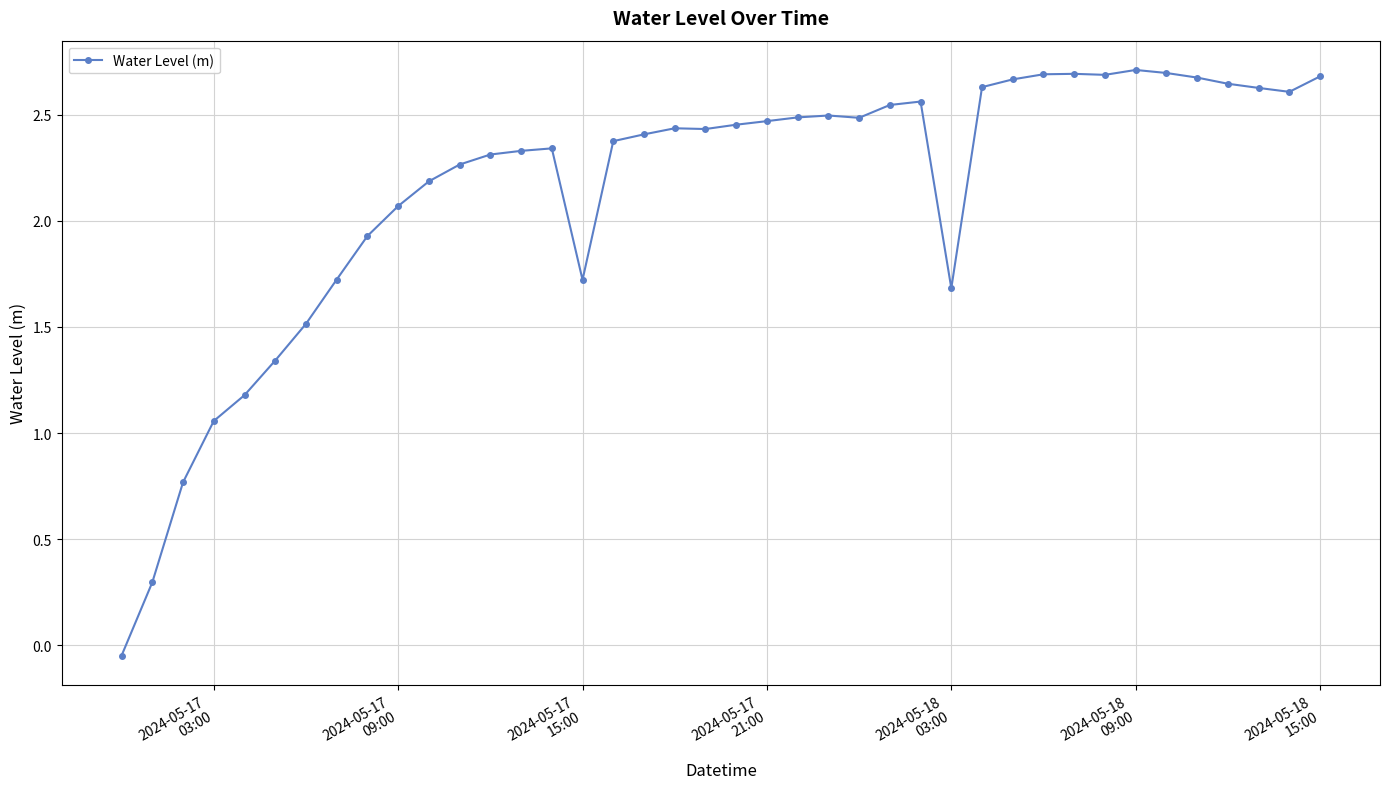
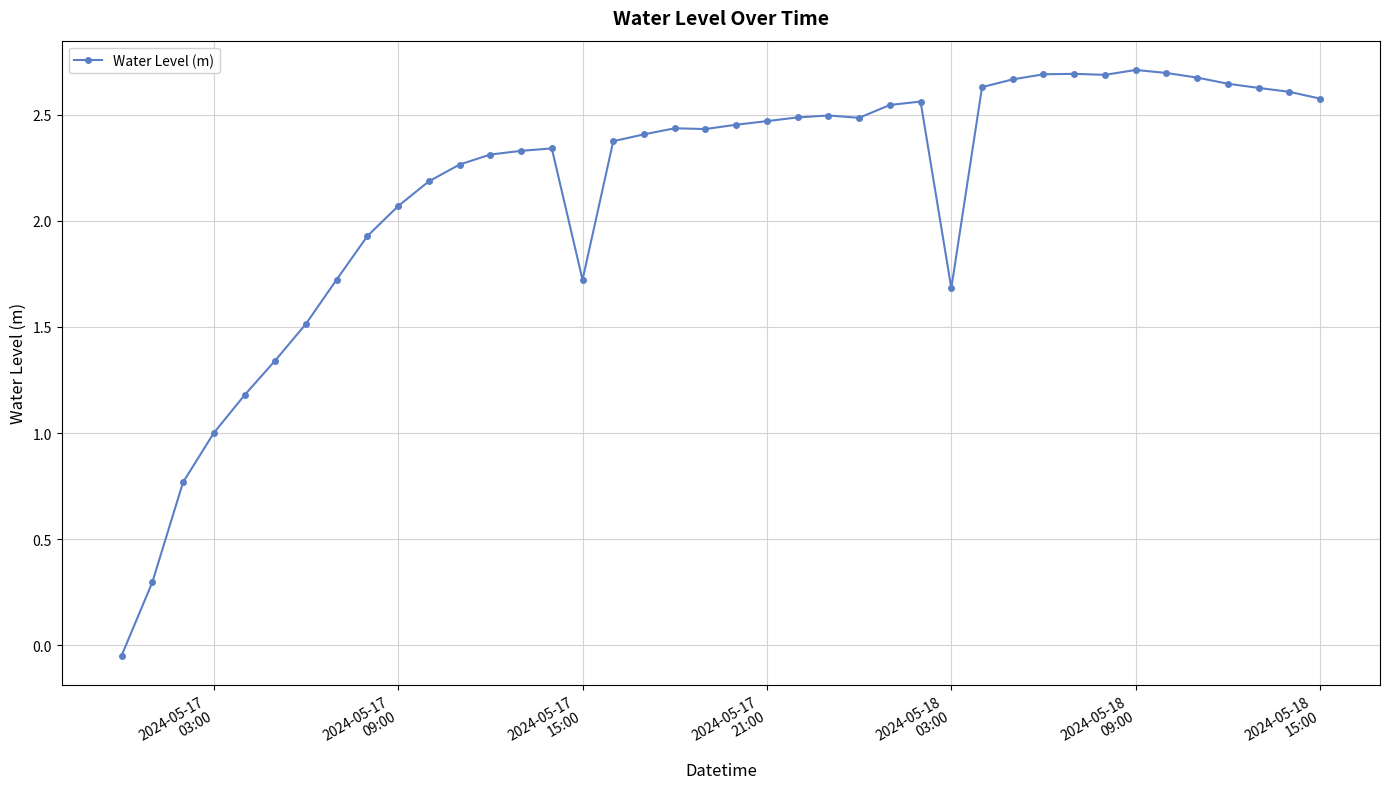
2024-05-17 03:00: 1.06 -> 1.00
2024-05-18 15:00: 2.68 -> 2.58
